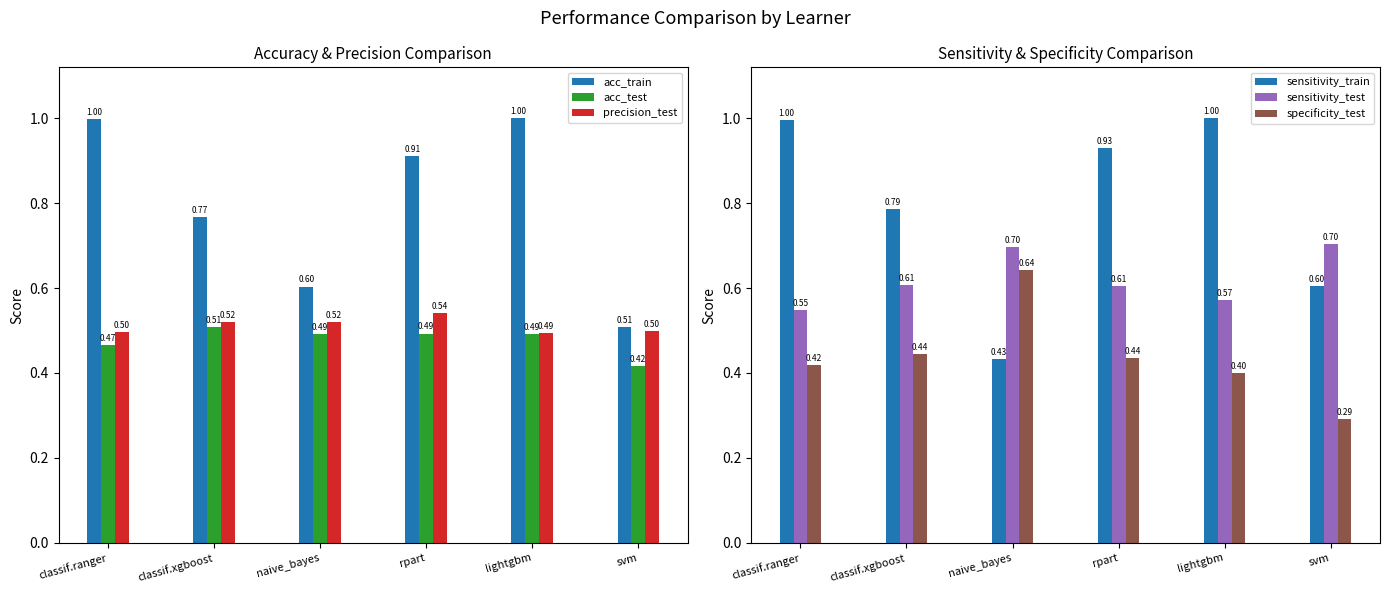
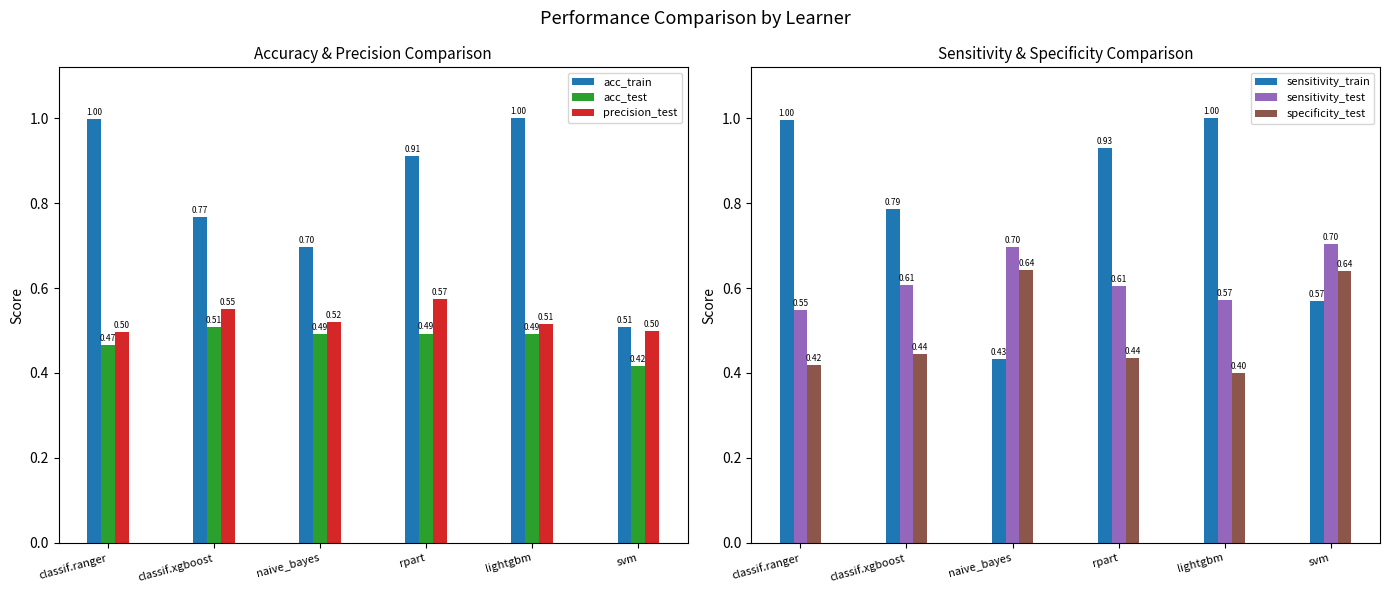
Accuracy & Precision Comparison, precision_test, classif.xgboost: 0.52 -> 0.55
Accuracy & Precision Comparison, acc_train, naive_bayes: 0.60 -> 0.70
Accuracy & Precision Comparison, precision_test, rpart: 0.54 -> 0.57
Accuracy & Precision Comparison, precision_test, lightgbm: 0.49 -> 0.51
Sensitivity & Specificity Comparison, sensitivity_train, svm: 0.60 -> 0.57
Sensitivity & Specificity Comparison, specificity_test, svm: 0.29 -> 0.64
